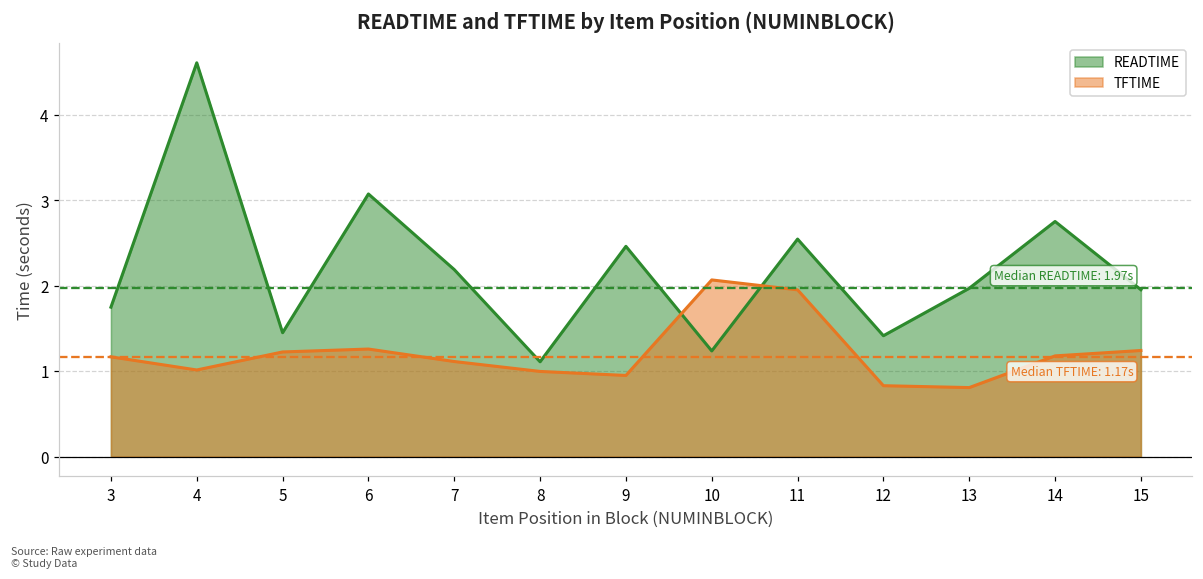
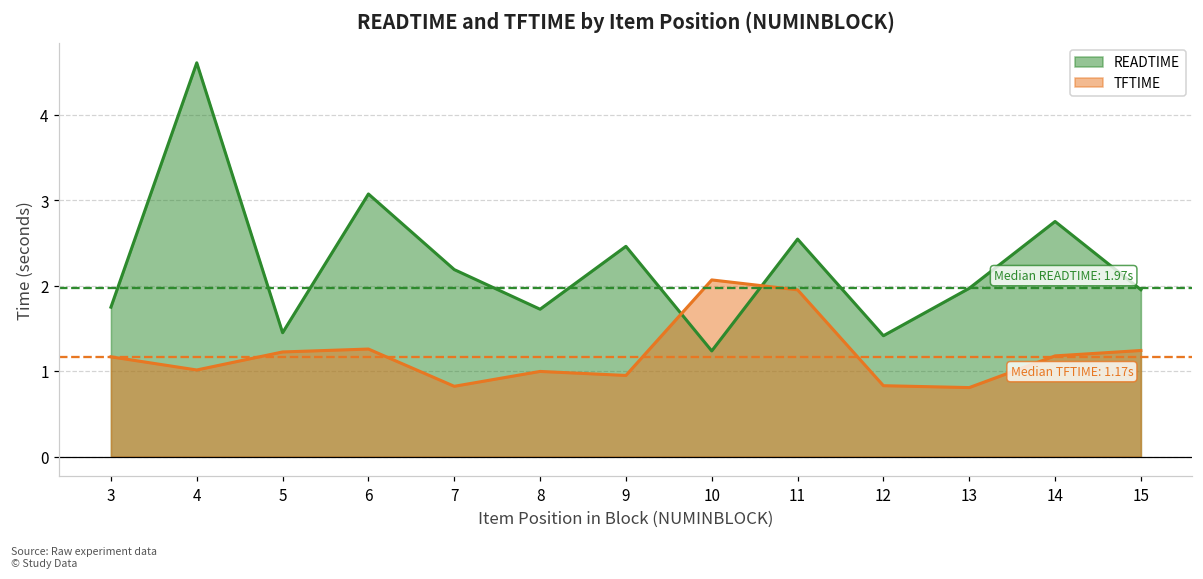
TFTIME, 7: 1.1 -> 0.8
READTIME, 8: 1.1 -> 1.7
